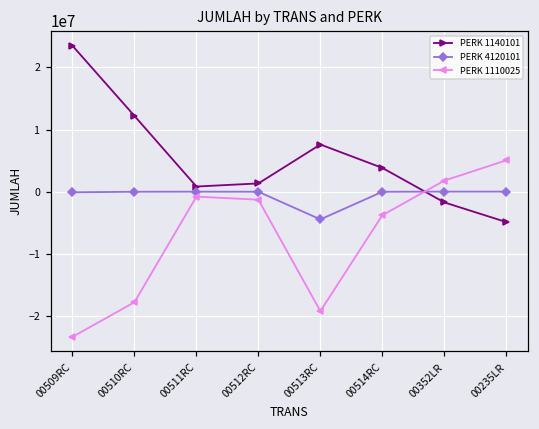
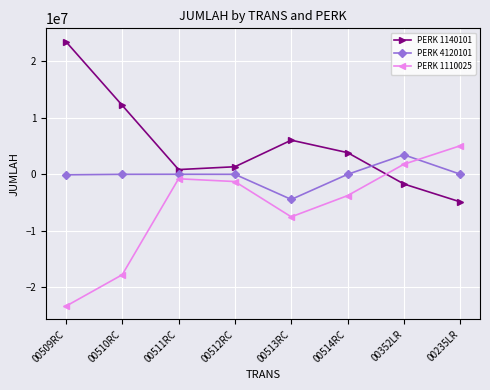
PERK 1140101, 00513RC: 8000000 -> 6000000
PERK 1110025, 00513RC: -19000000 -> -8000000
PERK 4120101, 00352LR: 0 -> 3000000
